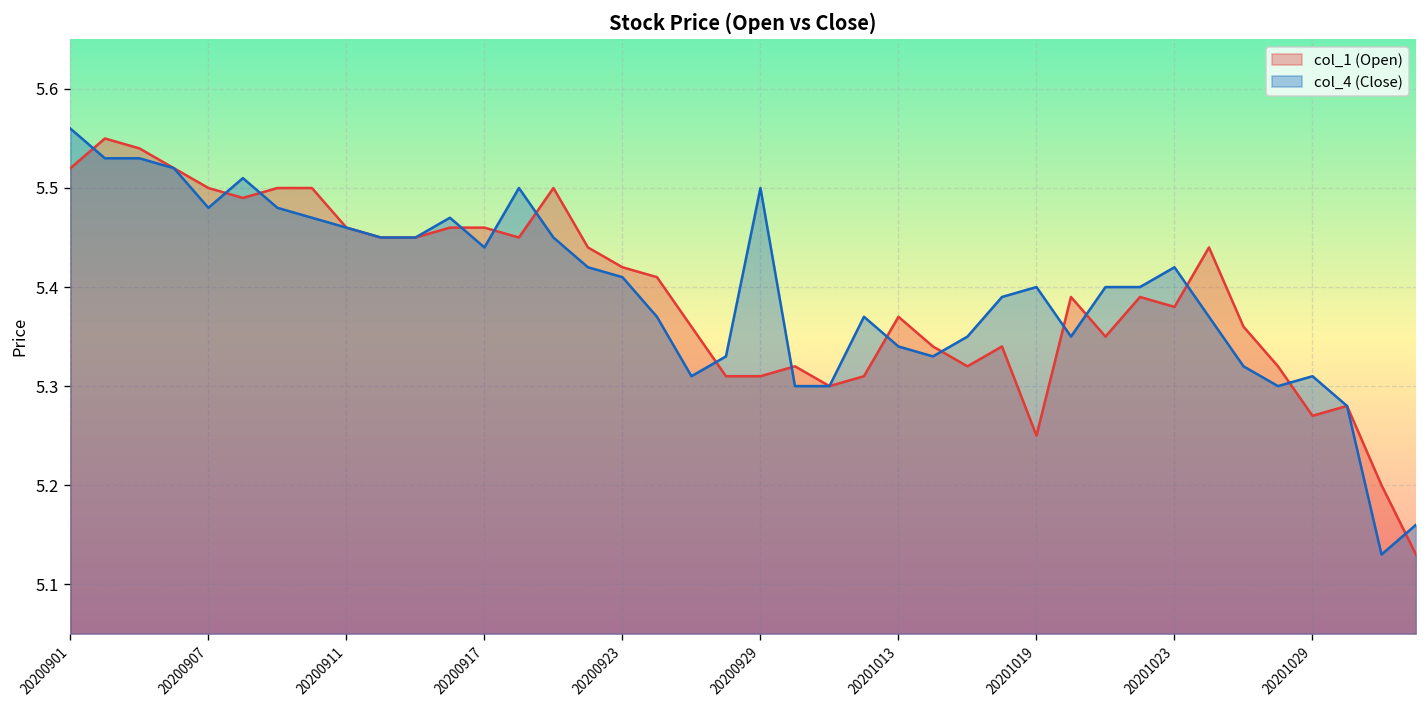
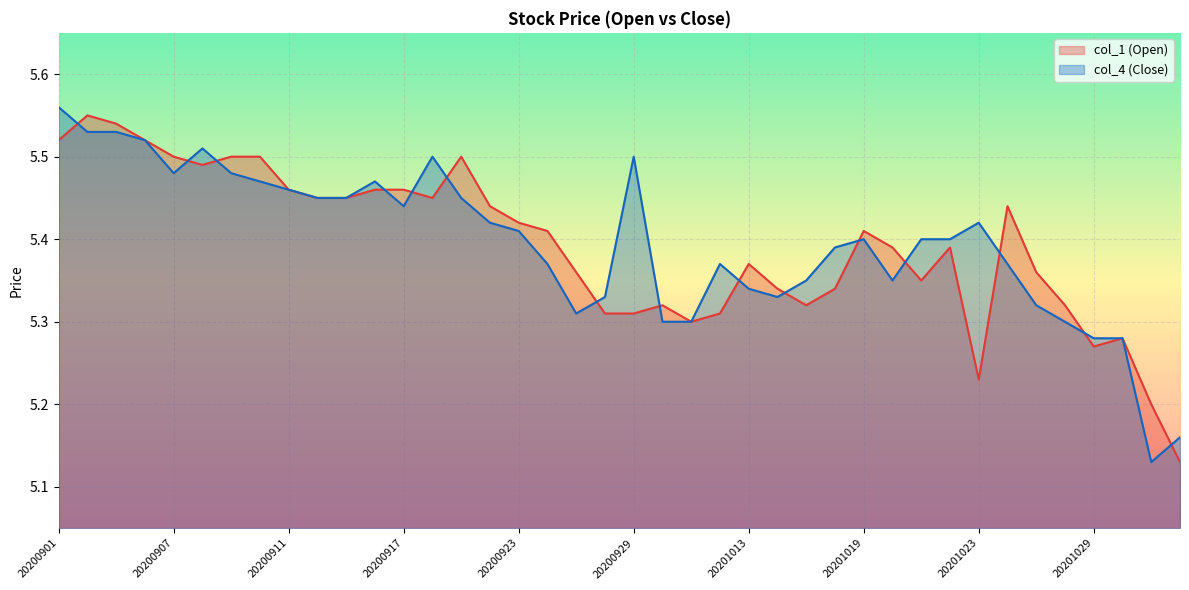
col_1 (Open), 20201019: 5.25 -> 5.41
col_1 (Open), 20201023: 5.38 -> 5.23
col_4 (Close), 20201029: 5.31 -> 5.28
